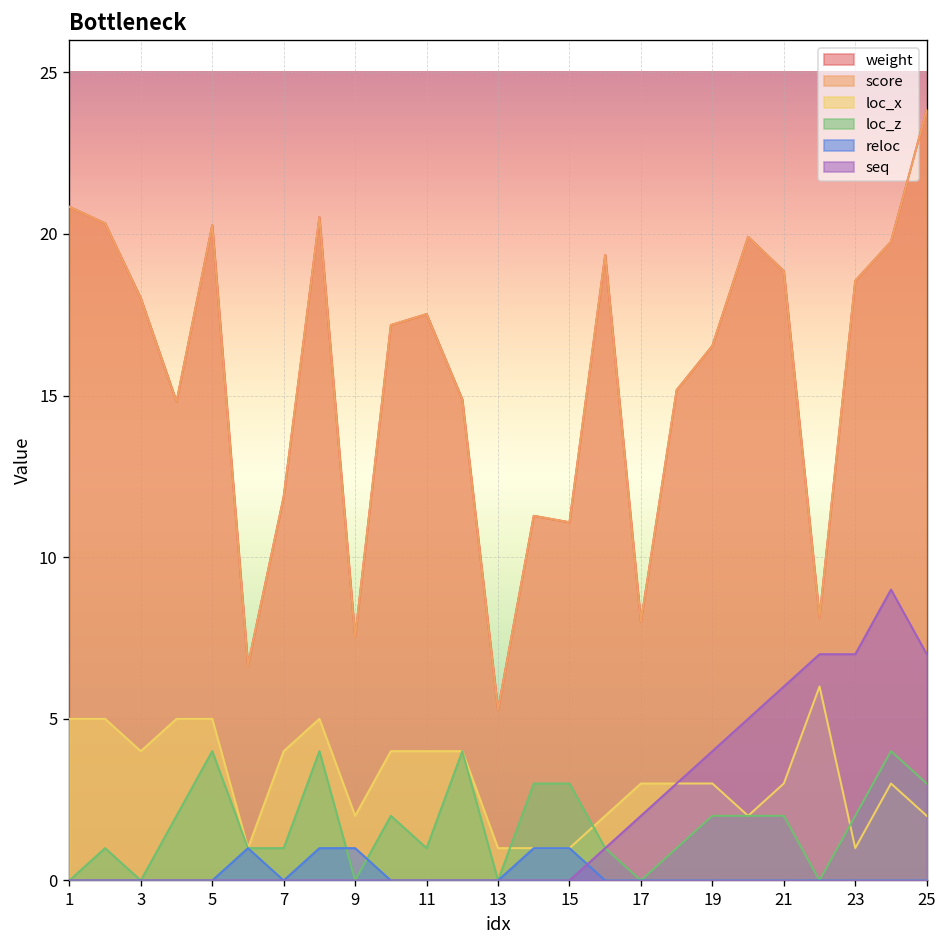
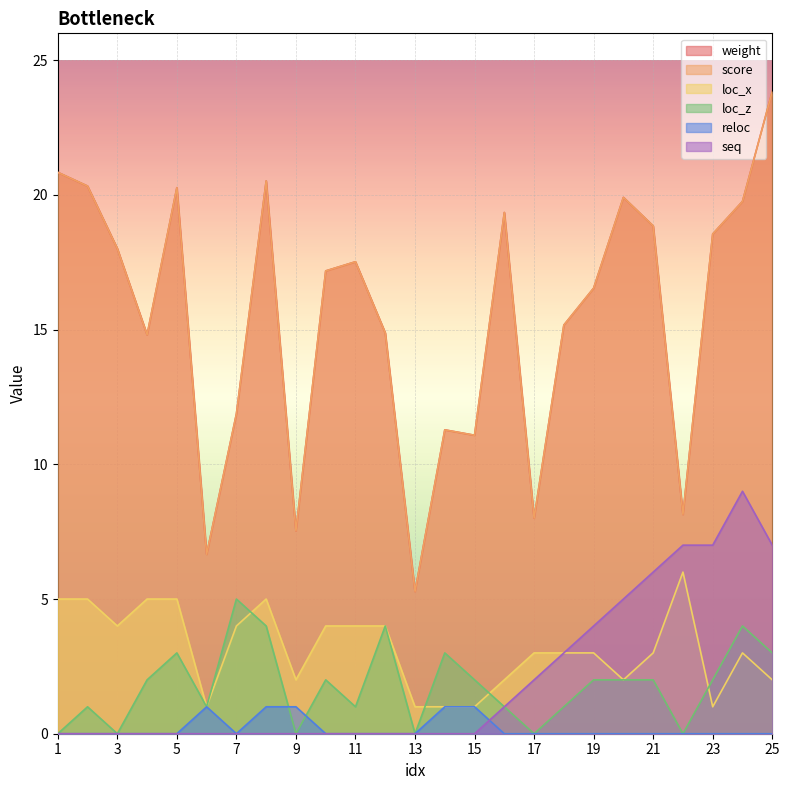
loc_z, 5: 4 -> 3
loc_z, 7: 1 -> 5
loc_z, 15: 3 -> 2
